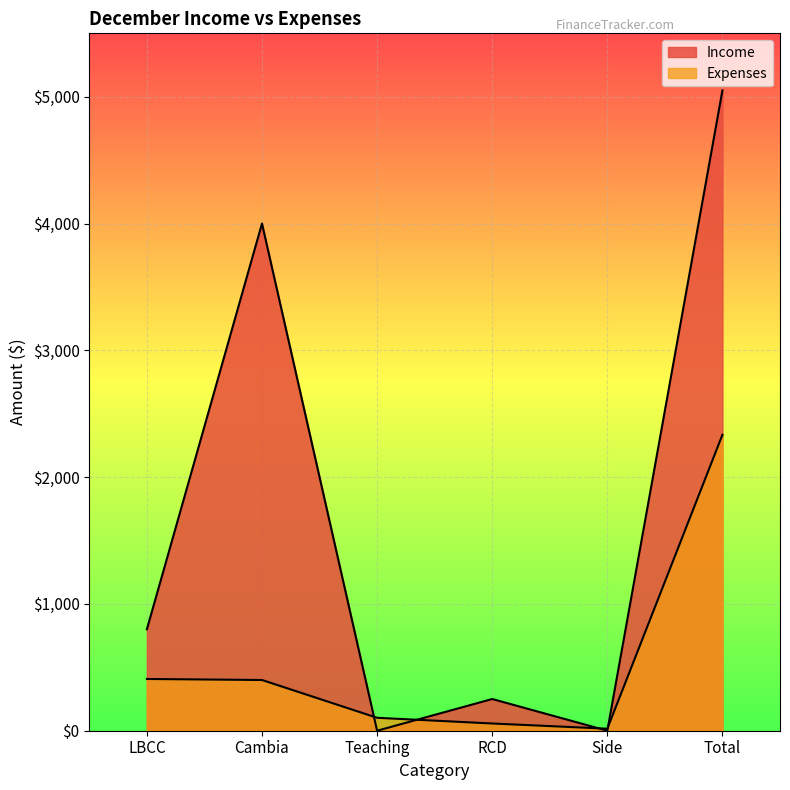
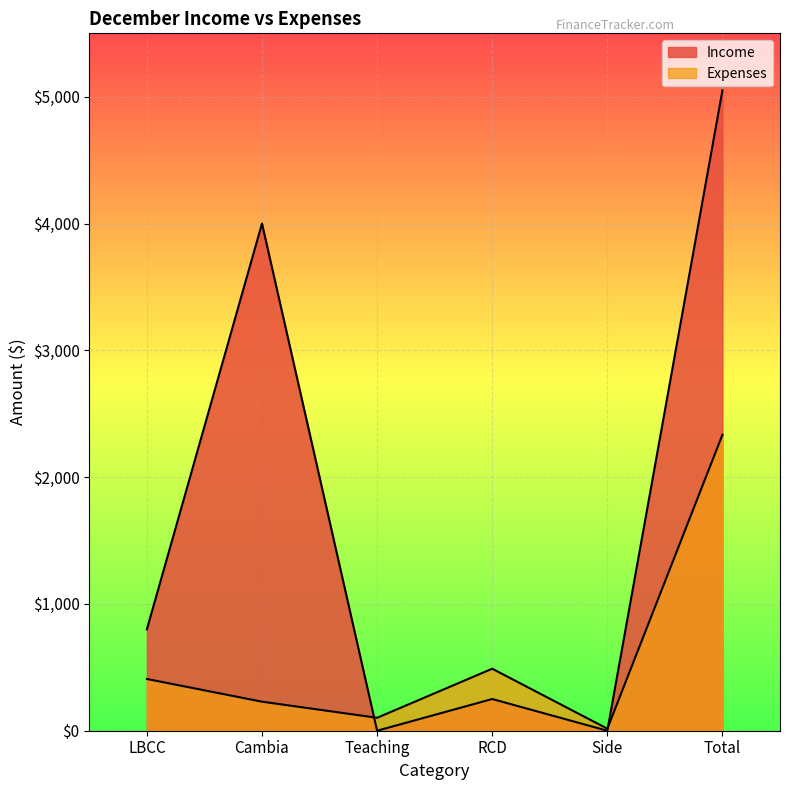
Expenses, Cambia: $400 -> $230
Expenses, RCD: $60 -> $490
